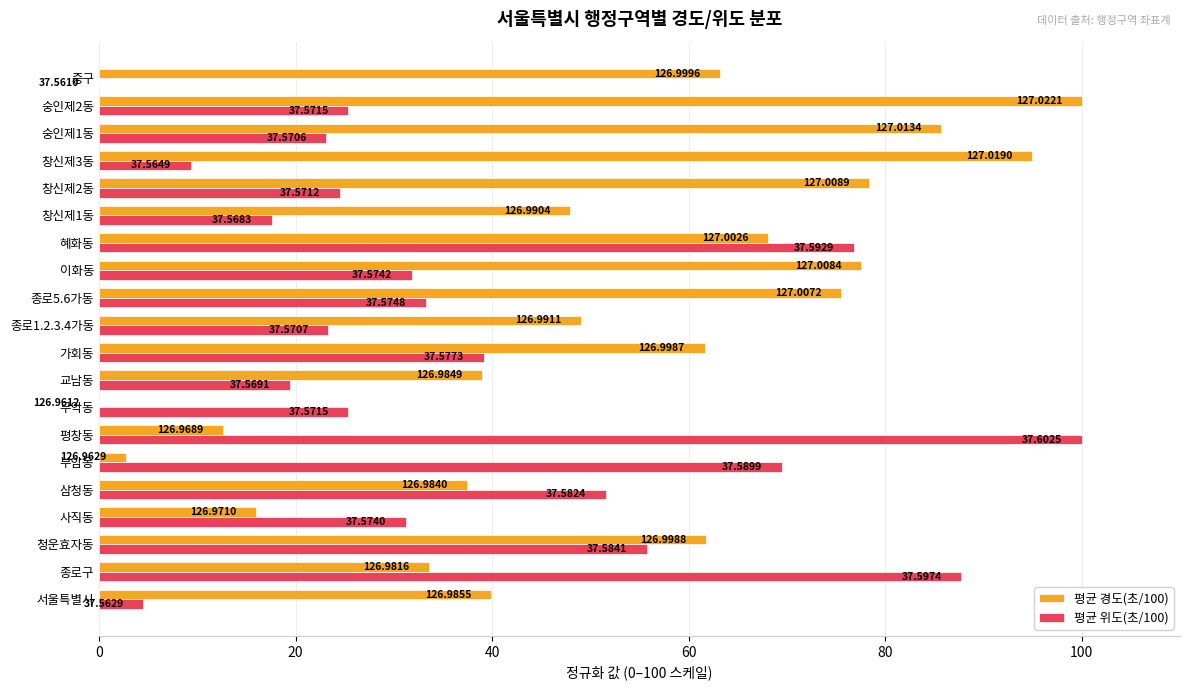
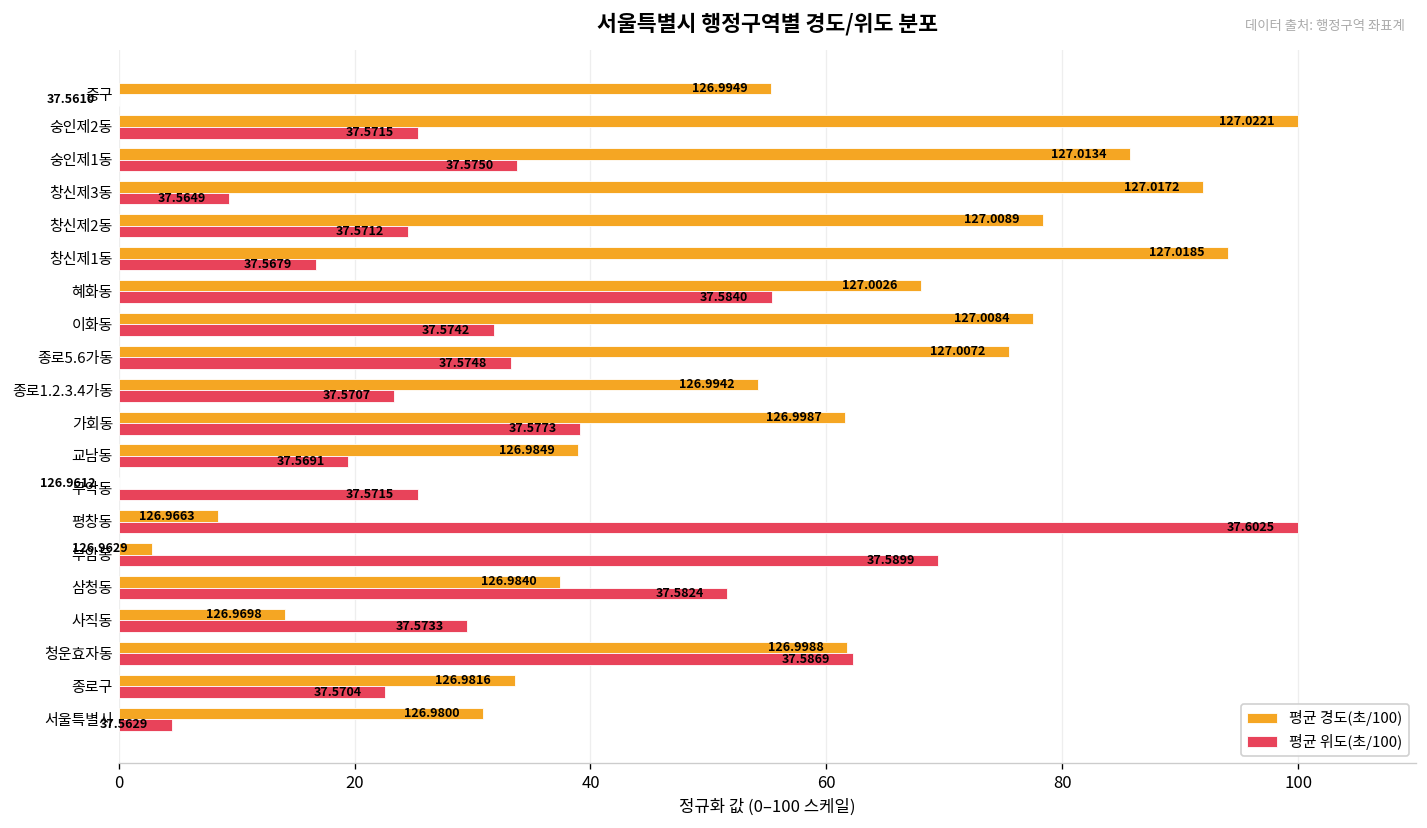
평균 경도(초/100), 중구: 126.9996 -> 126.9949
평균 위도(초/100), 숭인제1동: 37.5706 -> 37.5750
평균 경도(초/100), 창신제3동: 127.0190 -> 127.0172
평균 경도(초/100), 창신제1동: 126.9904 -> 127.0185
평균 위도(초/100), 창신제1동: 37.5683 -> 37.5679
평균 위도(초/100), 혜화동: 37.5929 -> 37.5840
평균 경도(초/100), 종로1.2.3.4가동: 126.9911 -> 126.9942
평균 경도(초/100), 평창동: 126.9689 -> 126.9663
평균 경도(초/100), 사직동: 126.9710 -> 126.9698
평균 위도(초/100), 사직동: 37.5740 -> 37.5733
평균 위도(초/100), 청운효자동: 37.5841 -> 37.5869
평균 위도(초/100), 종로구: 37.5974 -> 37.5704
평균 경도(초/100), 서울특별시: 126.9855 -> 126.9800
